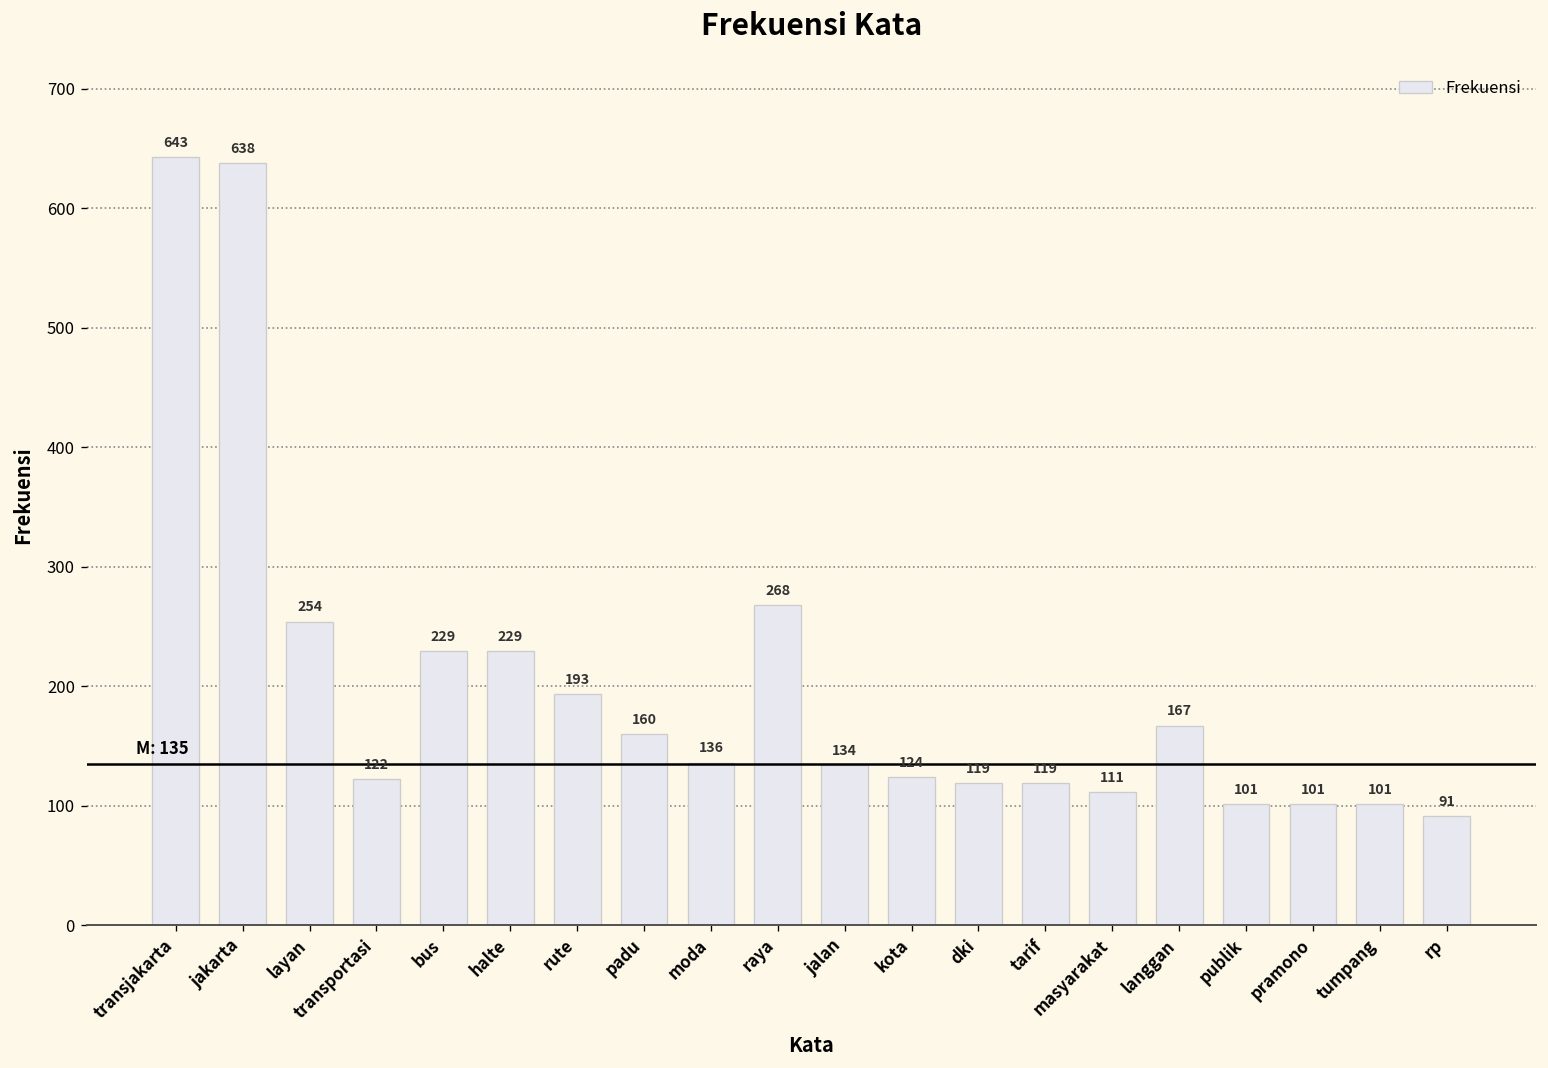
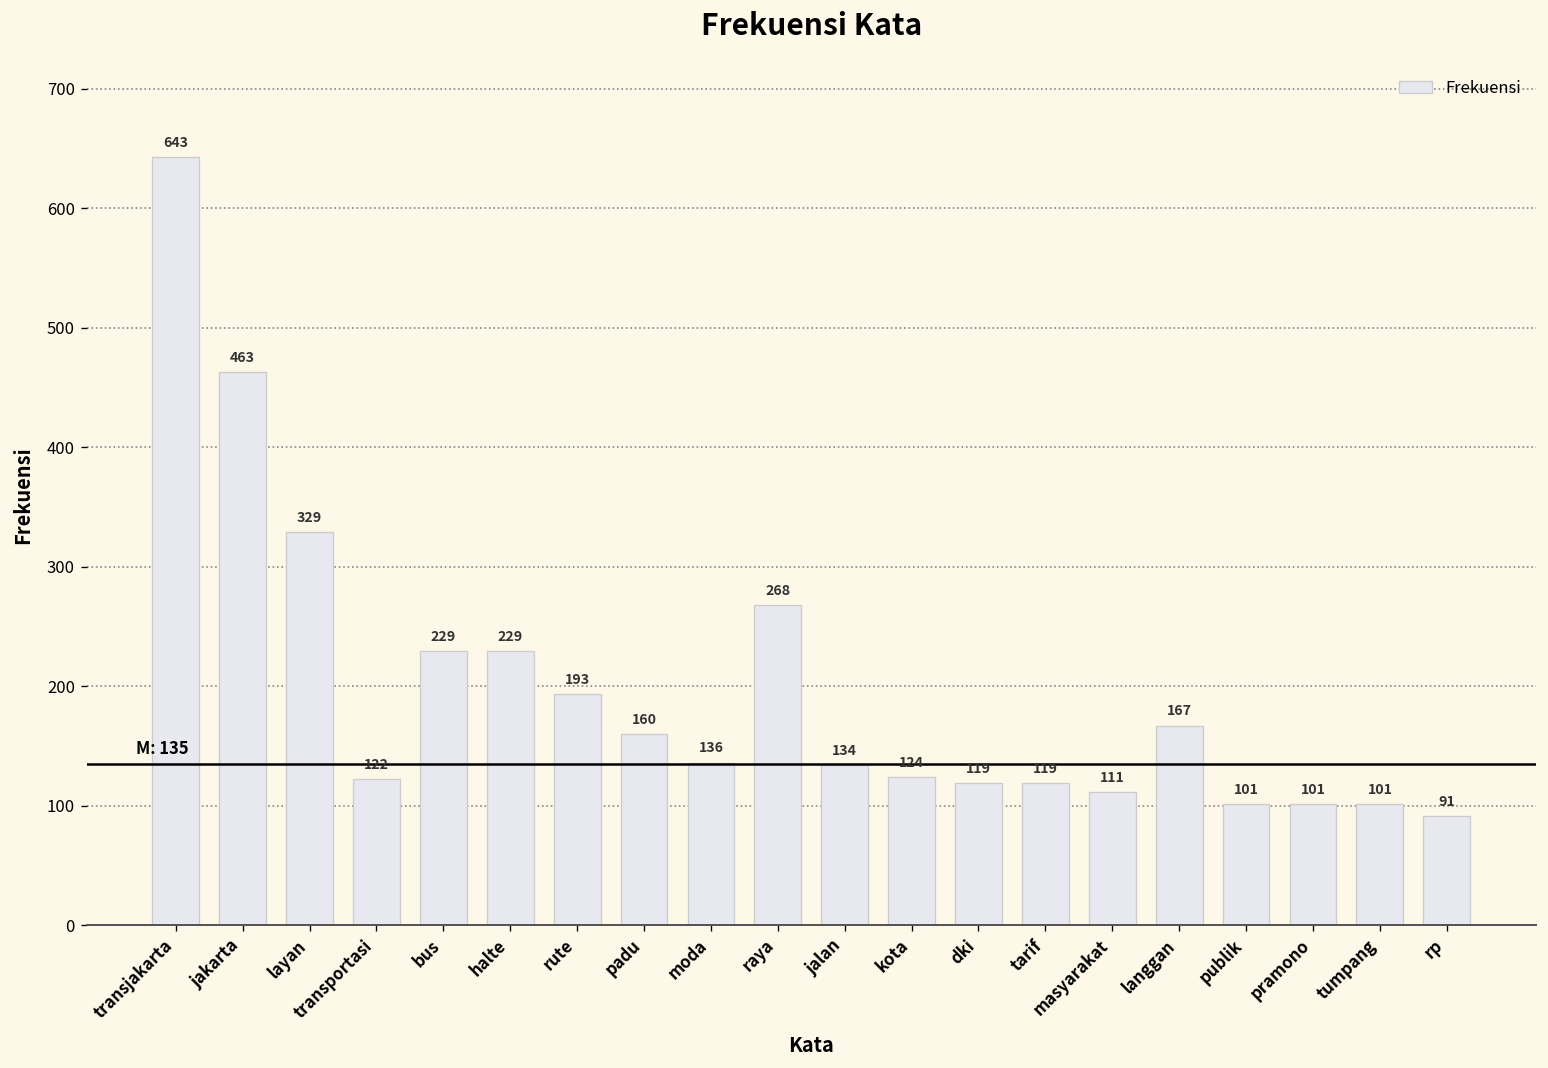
jakarta: 638 -> 463
layan: 254 -> 329
